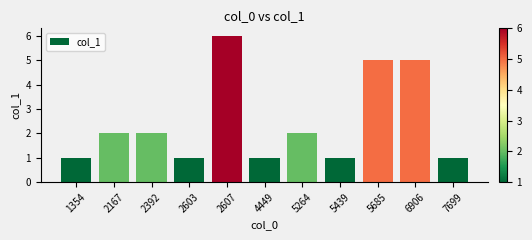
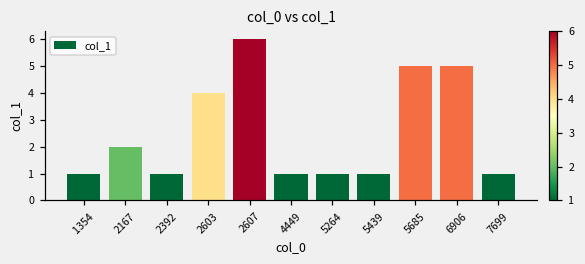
2392: 2 -> 1
2603: 1 -> 4
5264: 2 -> 1
